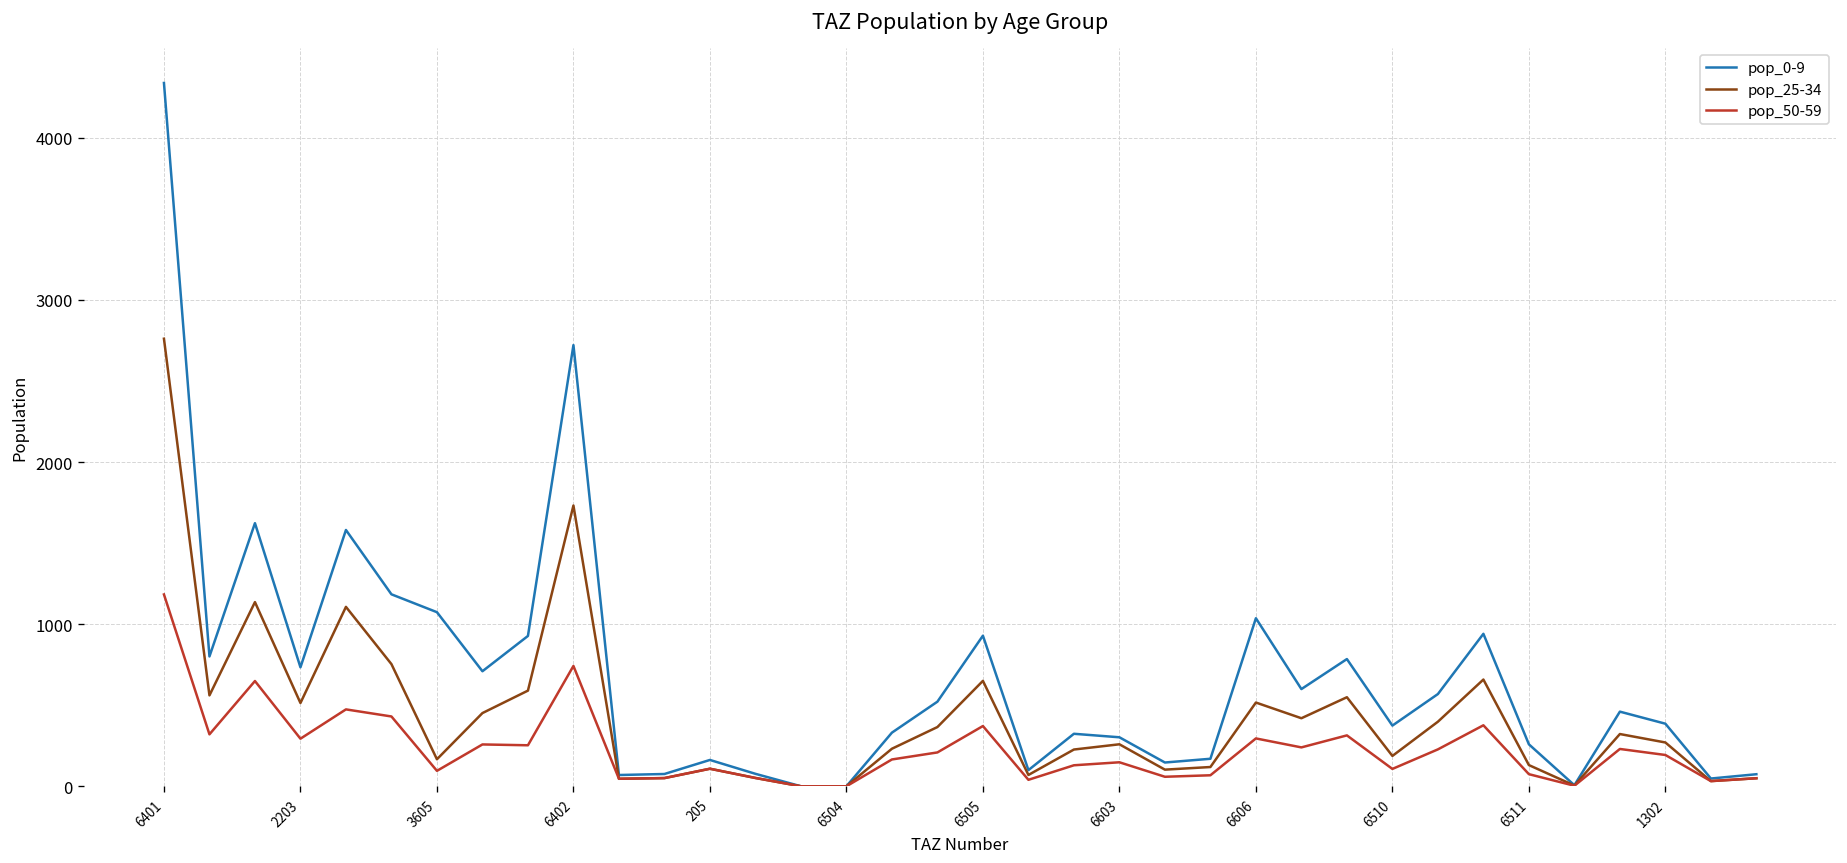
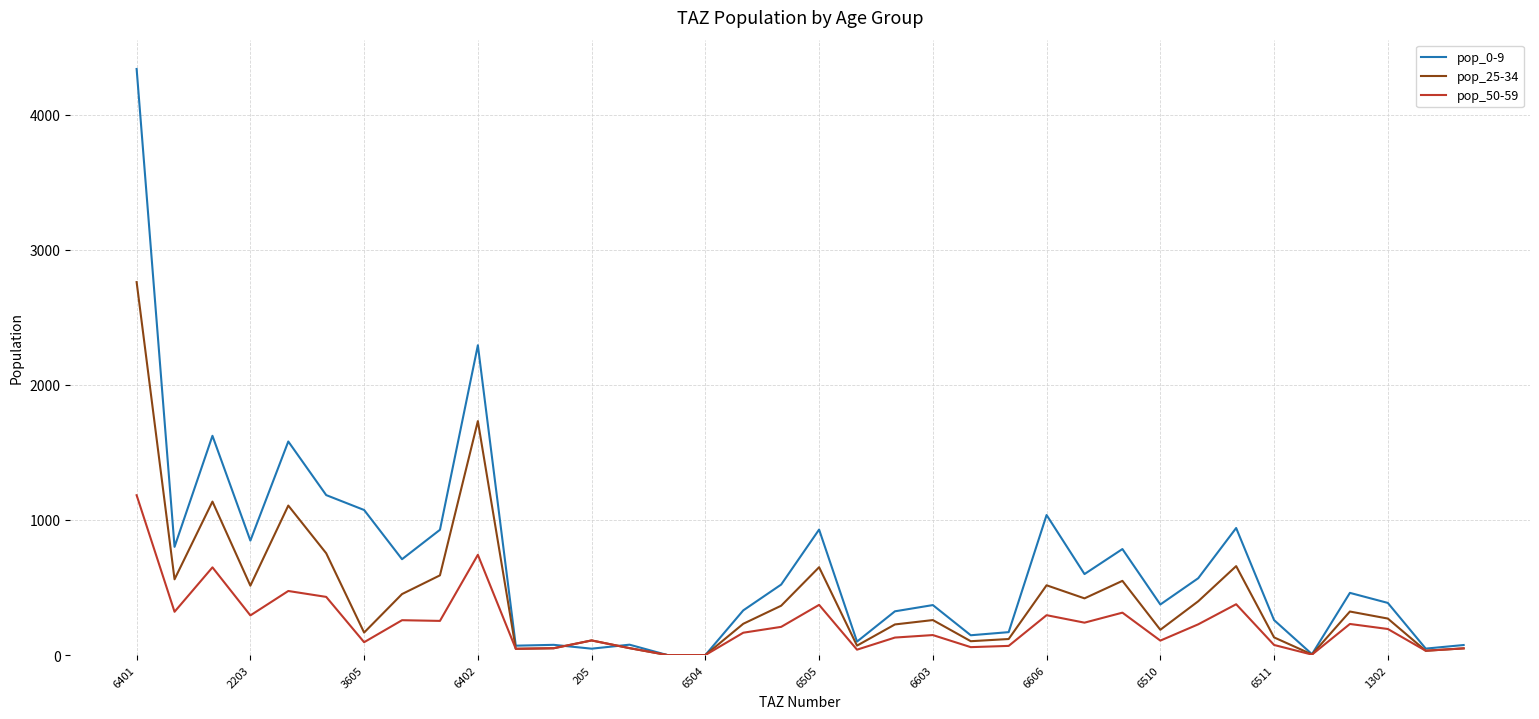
pop_0-9, 2203: 730 -> 850
pop_0-9, 6402: 2720 -> 2290
pop_0-9, 205: 160 -> 50
pop_0-9, 6603: 300 -> 370
